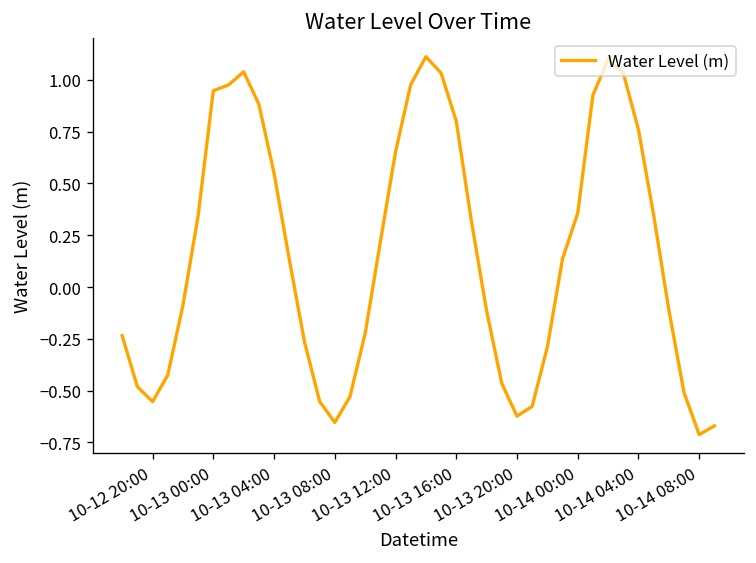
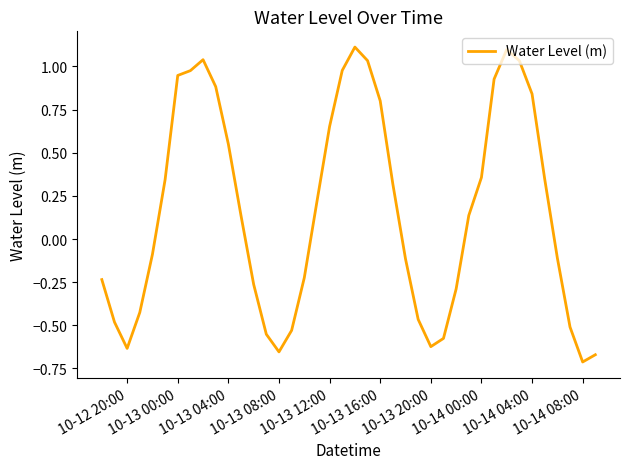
10-12 20:00: -0.55 -> -0.63
10-14 04:00: 0.76 -> 0.84
